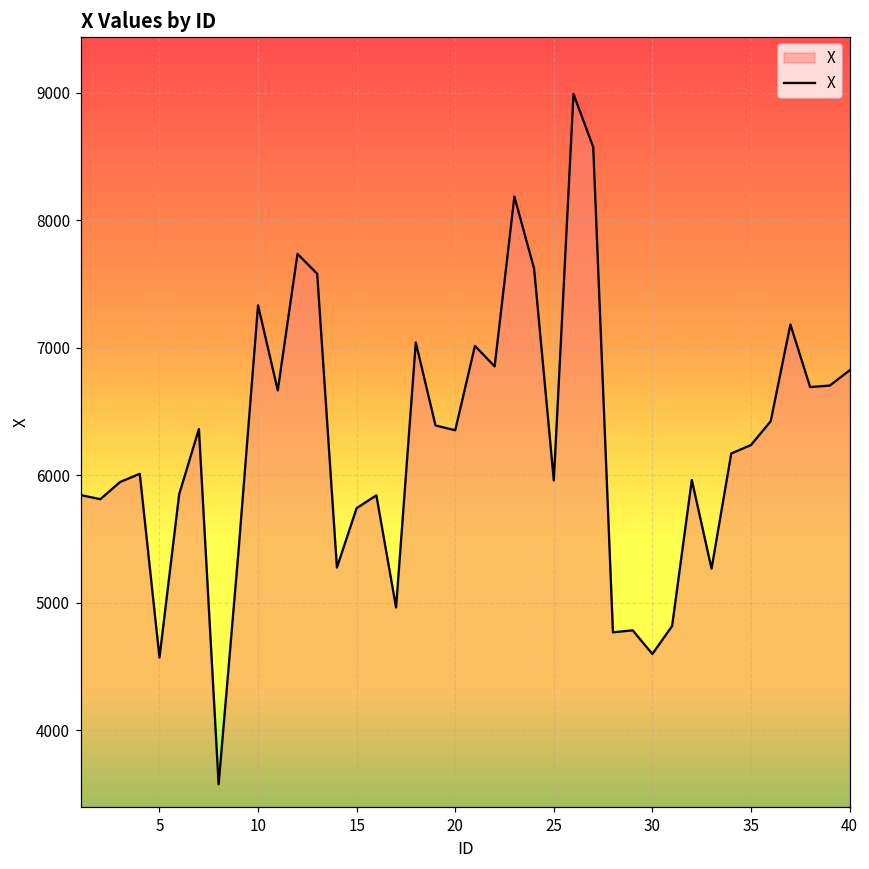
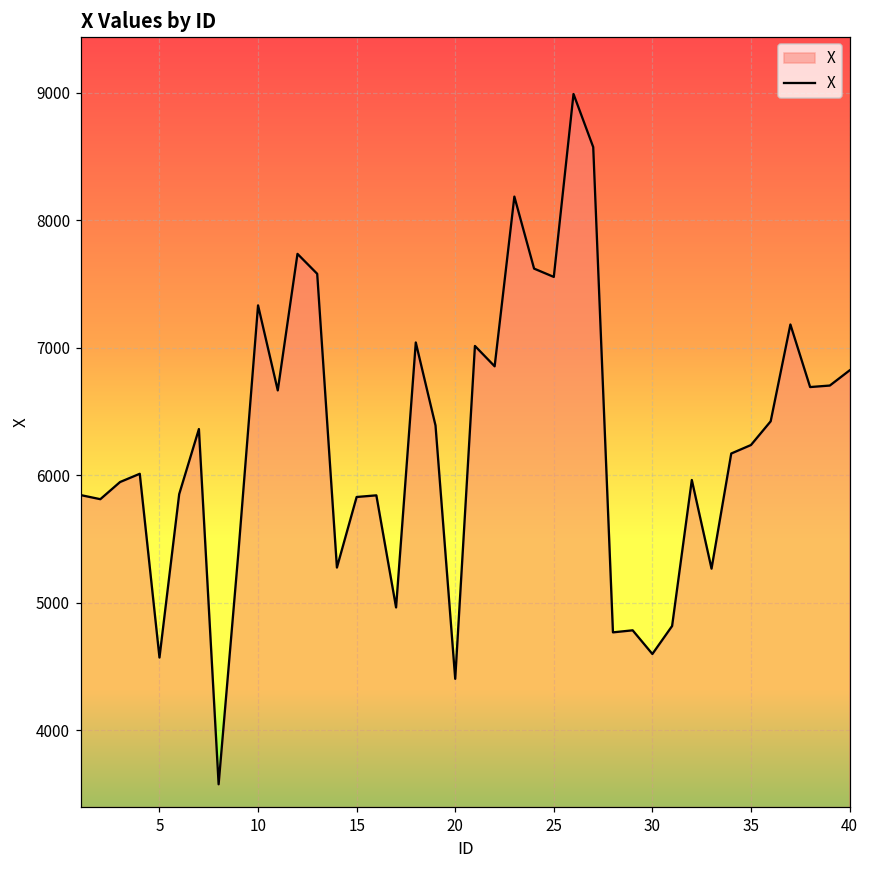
15: 5740 -> 5830
20: 6350 -> 4400
25: 5960 -> 7560
